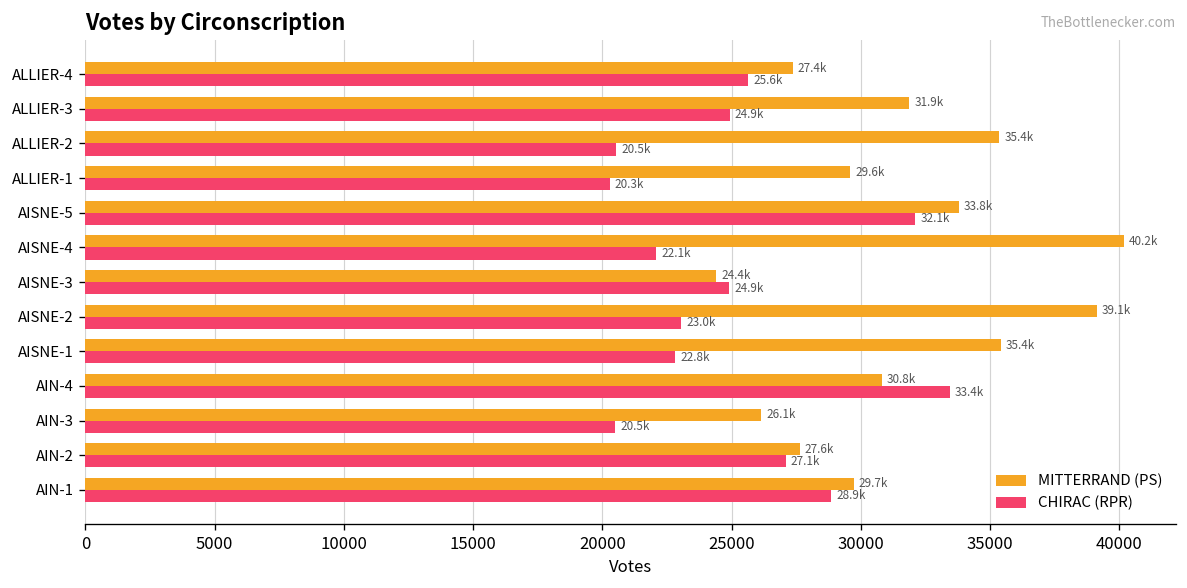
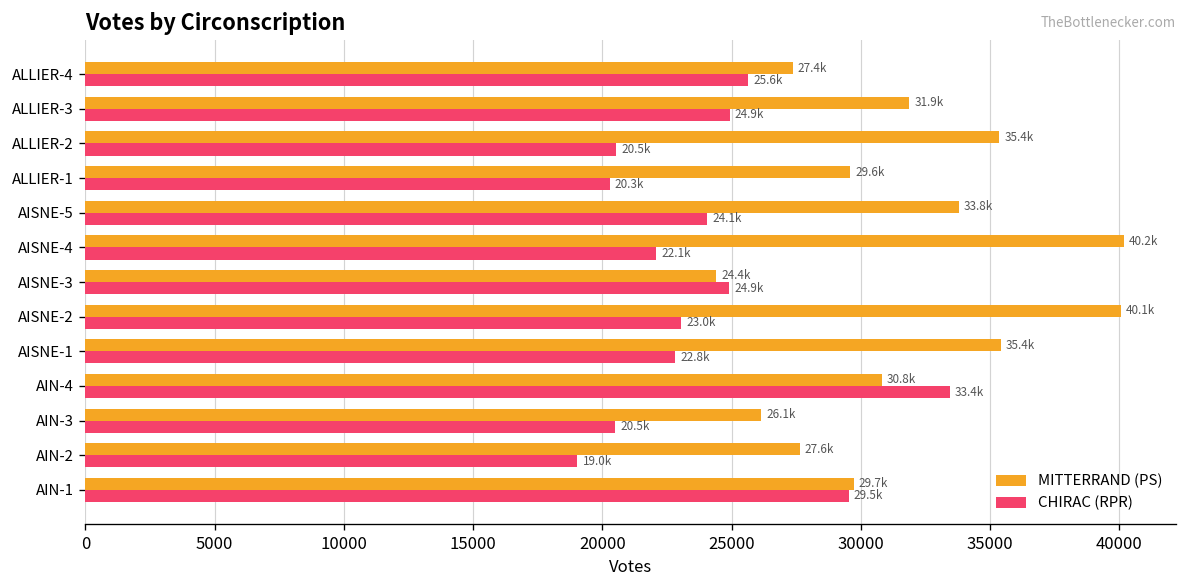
CHIRAC (RPR), AISNE-5: 32.1k -> 24.1k
MITTERRAND (PS), AISNE-2: 39.1k -> 40.1k
CHIRAC (RPR), AIN-2: 27.1k -> 19.0k
CHIRAC (RPR), AIN-1: 28.9k -> 29.5k
